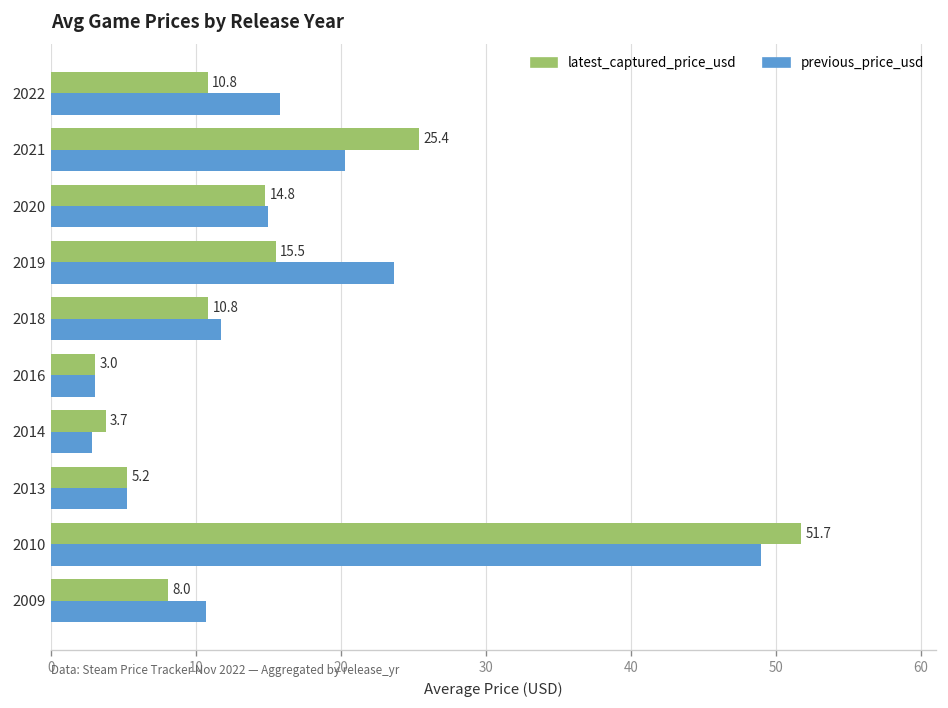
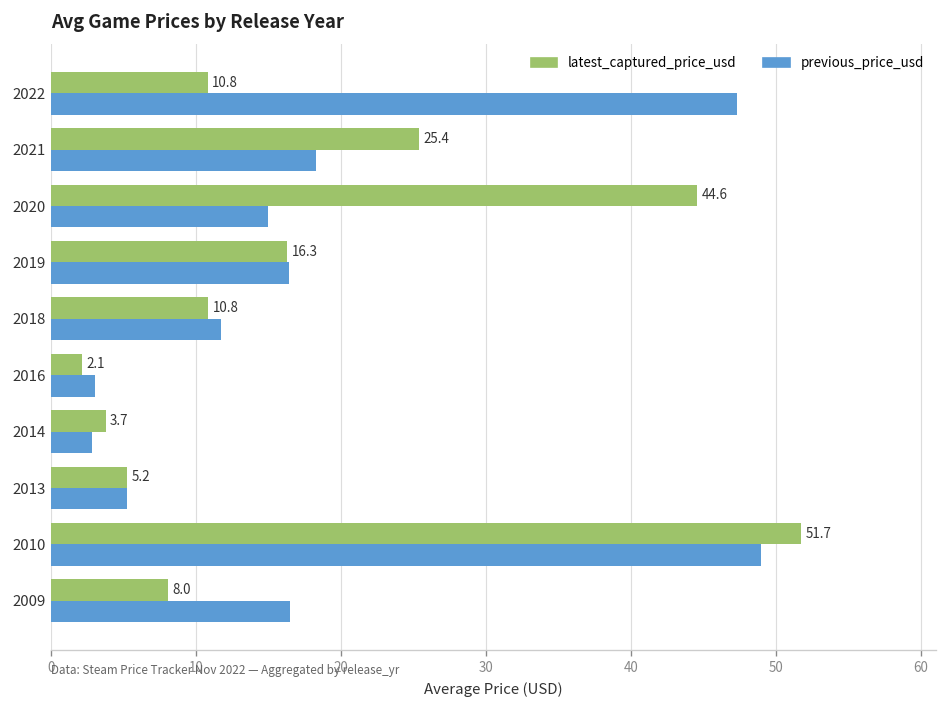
previous_price_usd, 2022: 15.8 -> 47.3
previous_price_usd, 2021: 20.2 -> 18.3
latest_captured_price_usd, 2020: 14.8 -> 44.6
latest_captured_price_usd, 2019: 15.5 -> 16.3
previous_price_usd, 2019: 23.6 -> 16.4
latest_captured_price_usd, 2016: 3.0 -> 2.1
previous_price_usd, 2009: 10.7 -> 16.5
